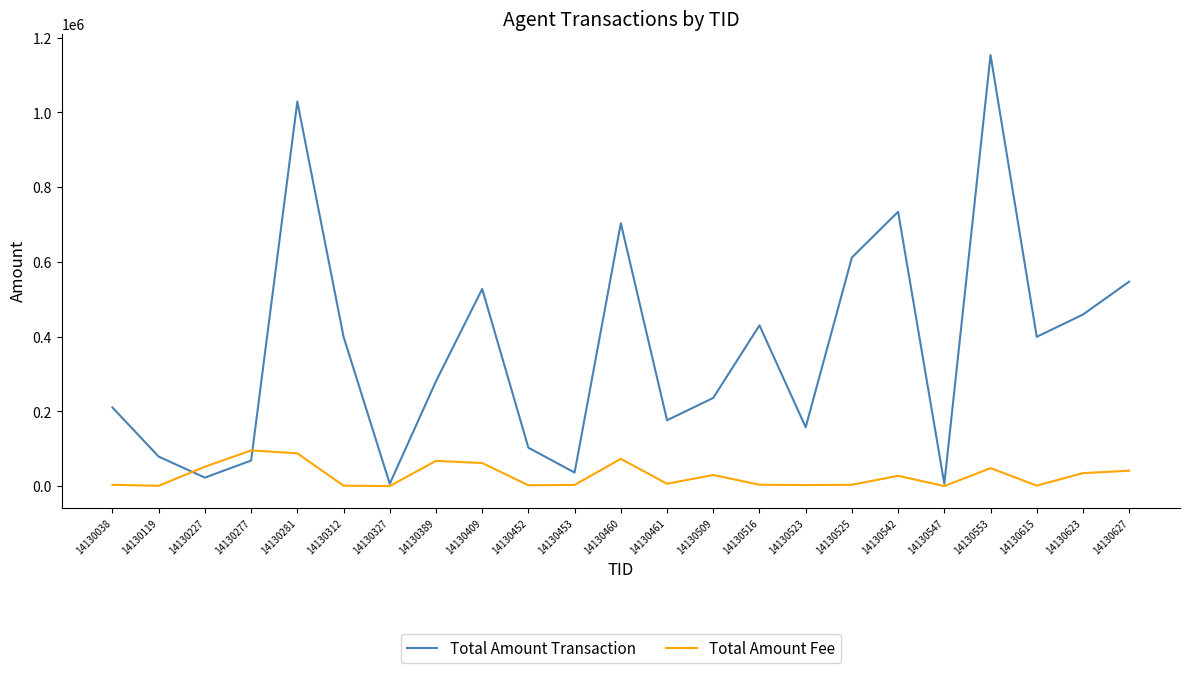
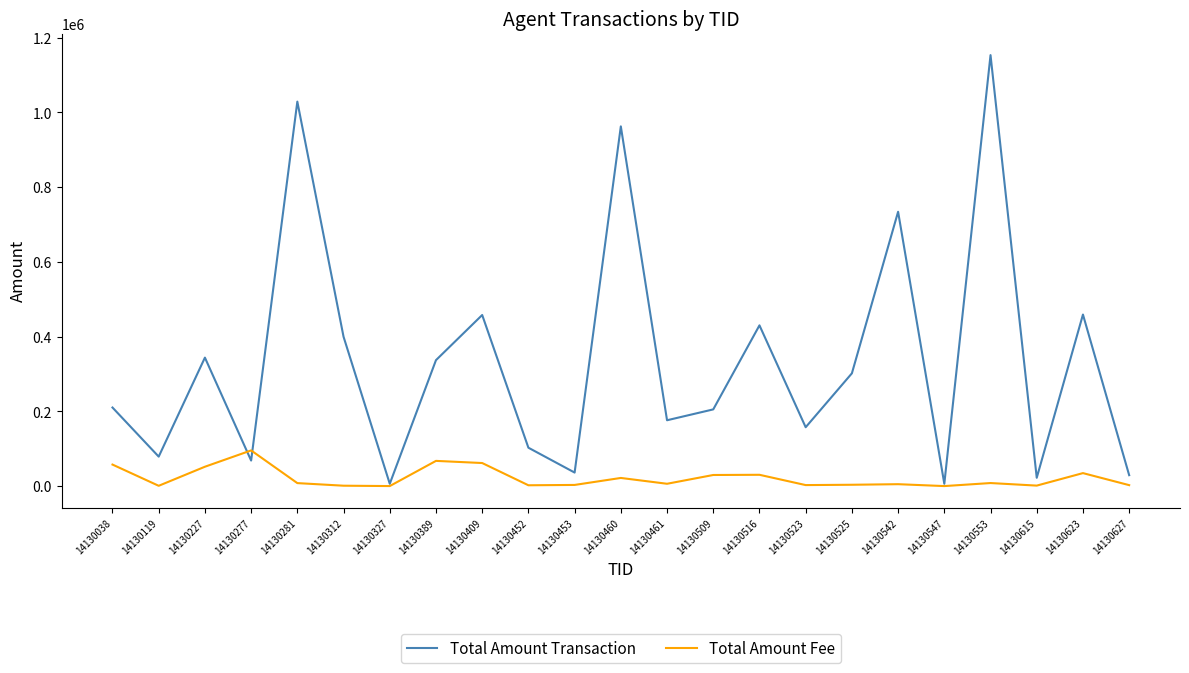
Total Amount Fee, 14130038: 0 -> 60000
Total Amount Transaction, 14130227: 20000 -> 340000
Total Amount Fee, 14130281: 90000 -> 10000
Total Amount Transaction, 14130389: 280000 -> 340000
Total Amount Transaction, 14130409: 530000 -> 460000
Total Amount Transaction, 14130460: 700000 -> 960000
Total Amount Fee, 14130460: 70000 -> 20000
Total Amount Transaction, 14130509: 240000 -> 210000
Total Amount Fee, 14130516: 0 -> 30000
Total Amount Transaction, 14130525: 610000 -> 300000
Total Amount Fee, 14130542: 30000 -> 10000
Total Amount Fee, 14130553: 50000 -> 10000
Total Amount Transaction, 14130615: 400000 -> 20000
Total Amount Transaction, 14130627: 550000 -> 30000
Total Amount Fee, 14130627: 40000 -> 0
